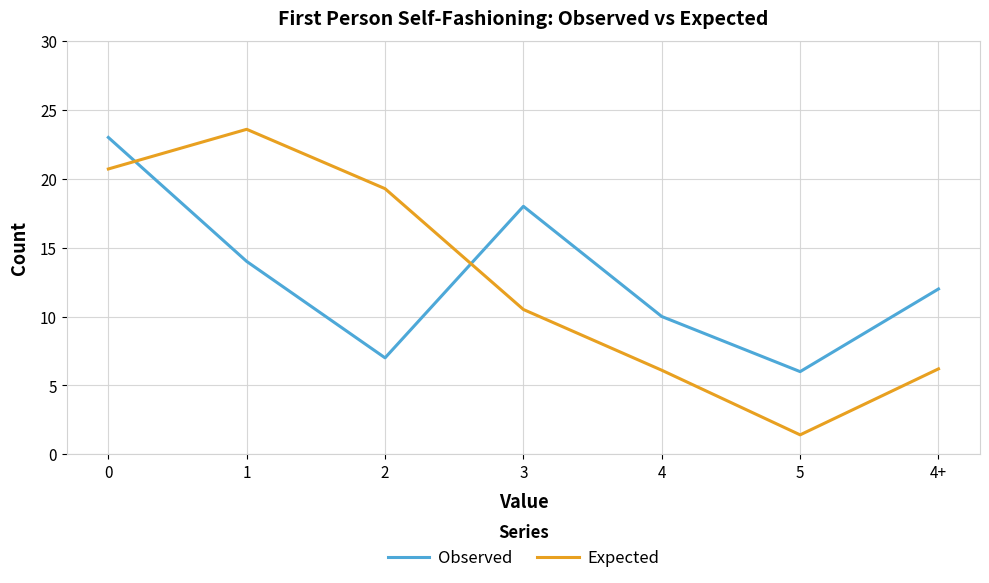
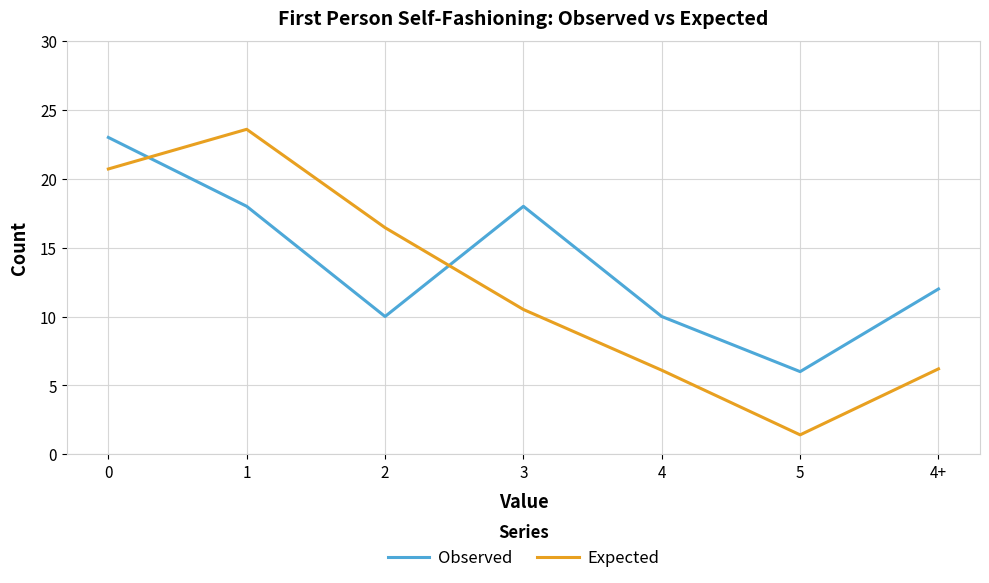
Observed, 1: 14 -> 18
Observed, 2: 7 -> 10
Expected, 2: 19.3 -> 16.5
